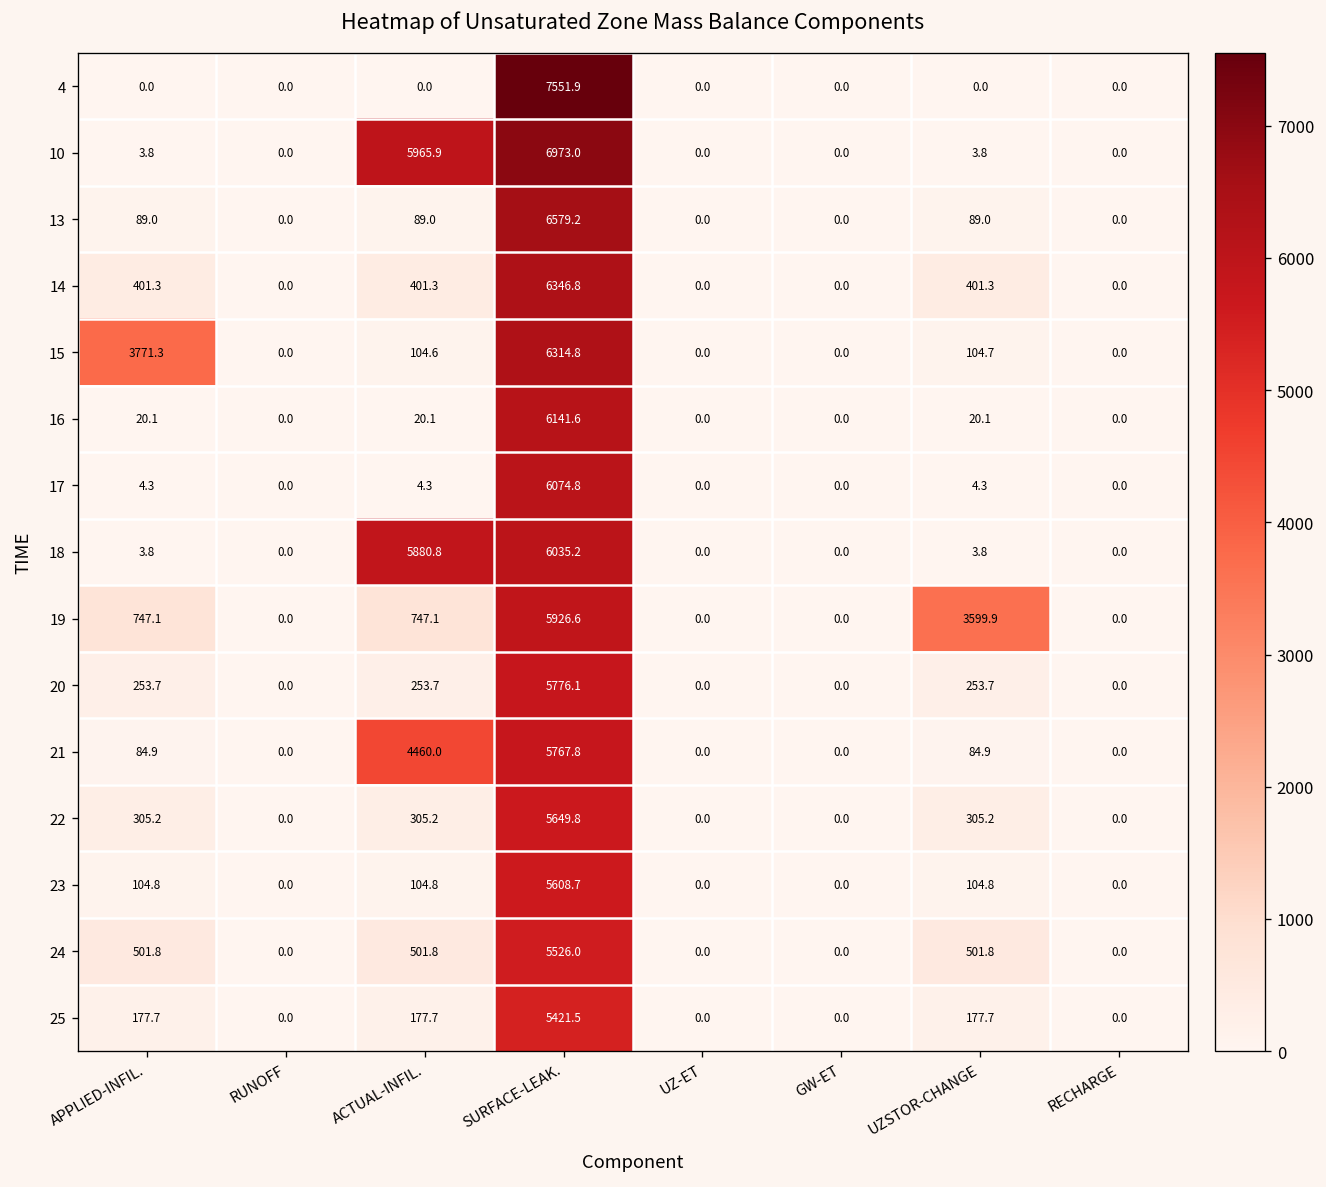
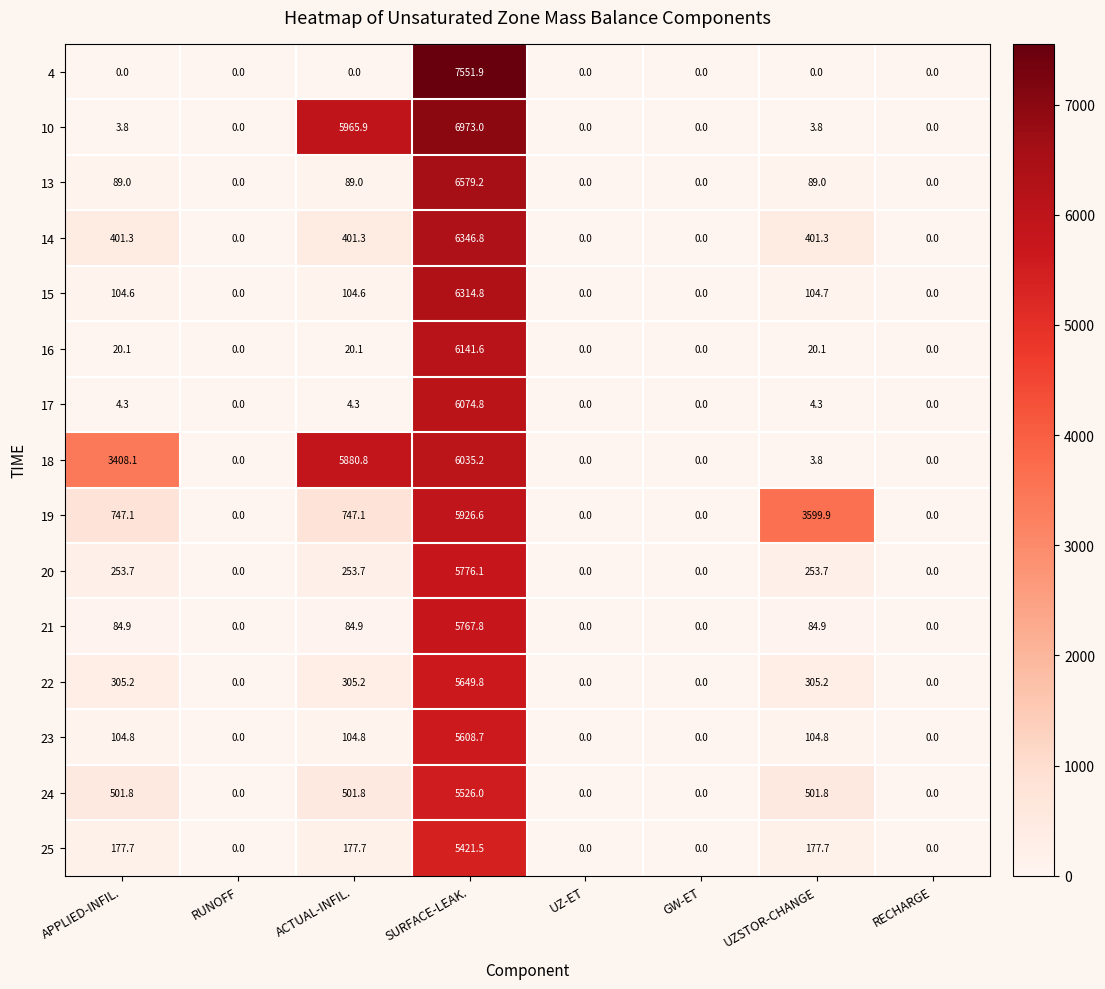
15, APPLIED-INFIL.: 3771.3 -> 104.6
18, APPLIED-INFIL.: 3.8 -> 3408.1
21, ACTUAL-INFIL.: 4460.0 -> 84.9
